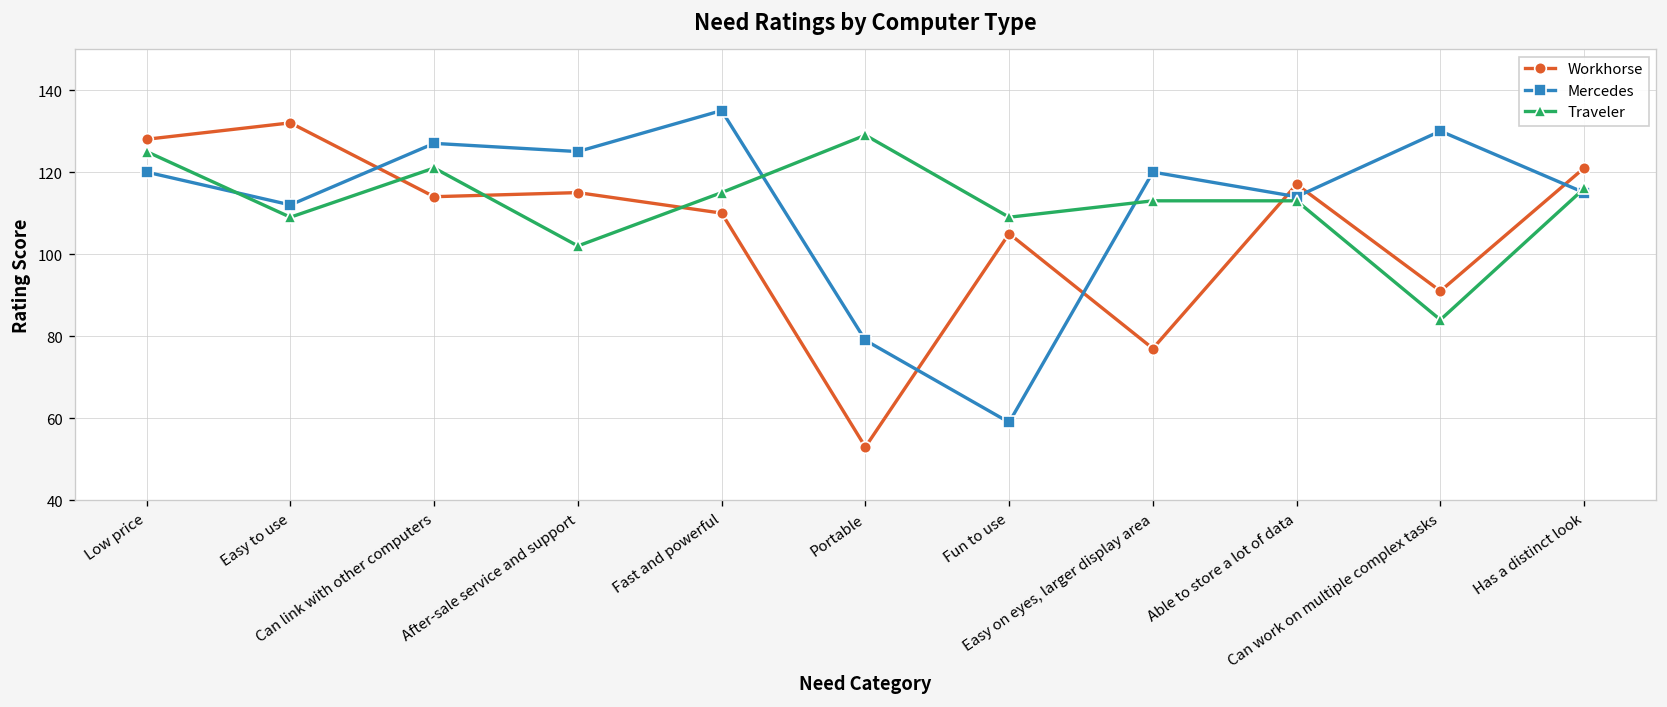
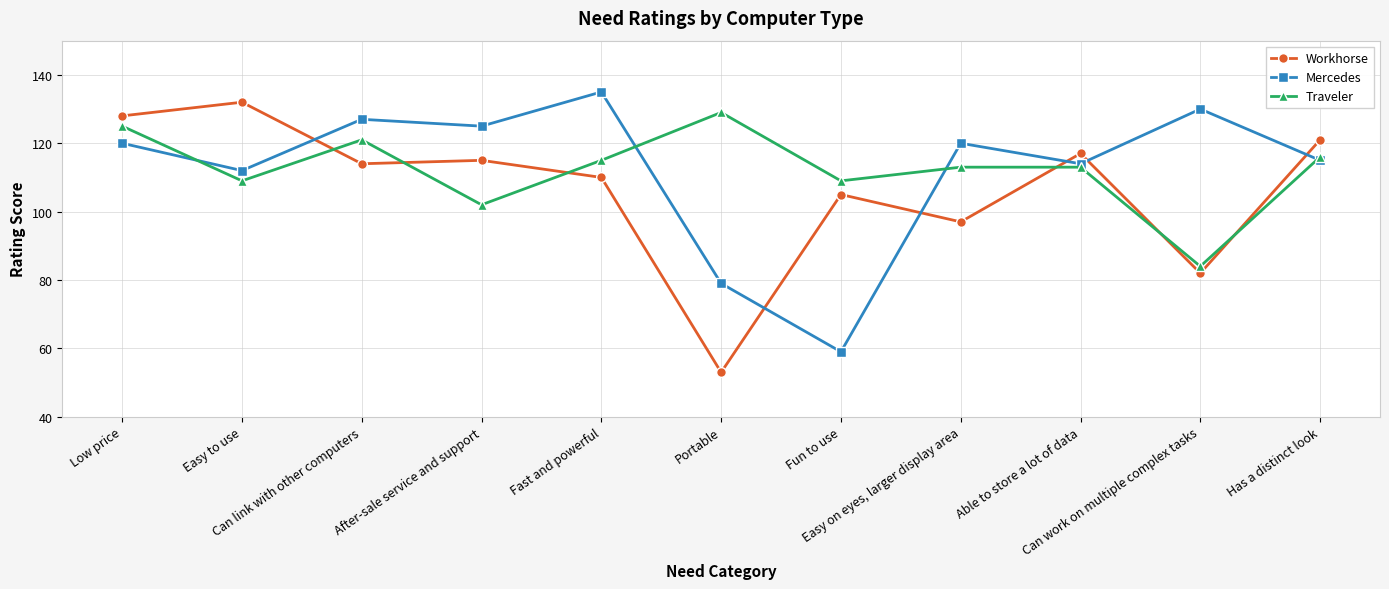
Workhorse, Easy on eyes, larger display area: 77 -> 97
Workhorse, Can work on multiple complex tasks: 91 -> 82
